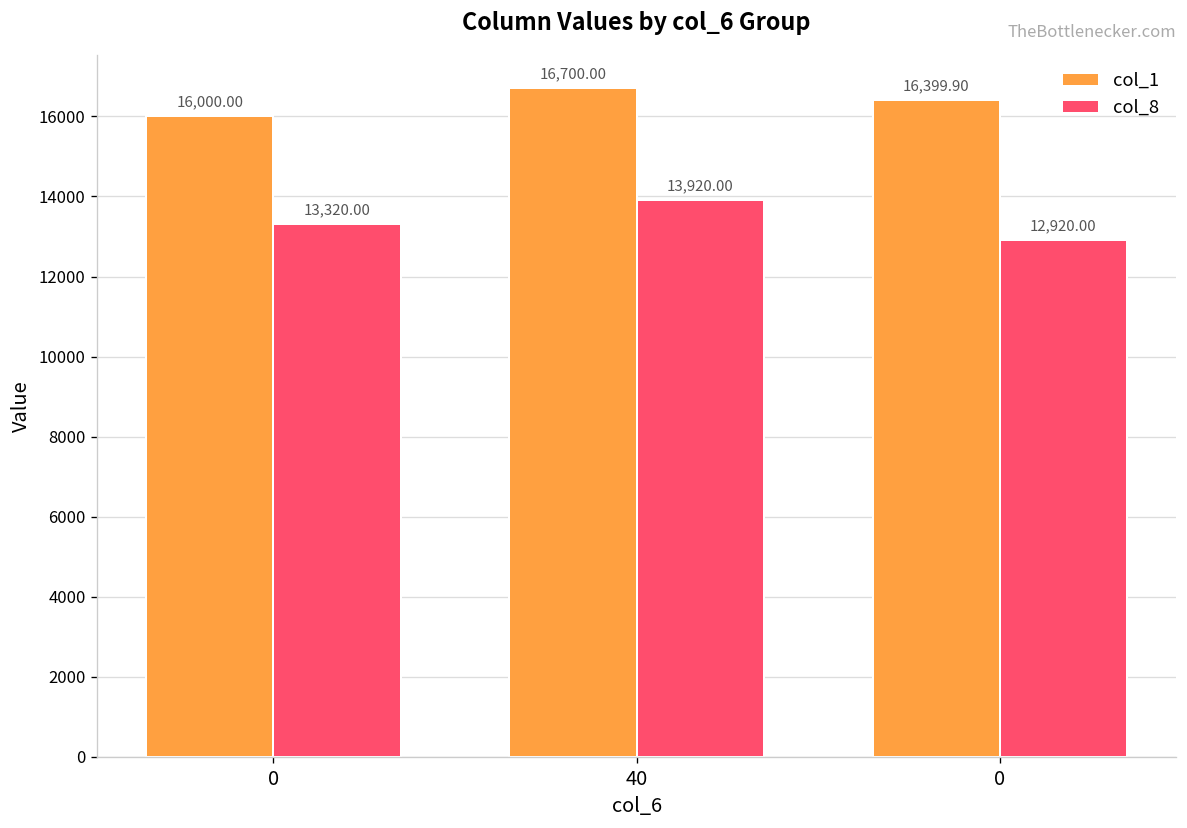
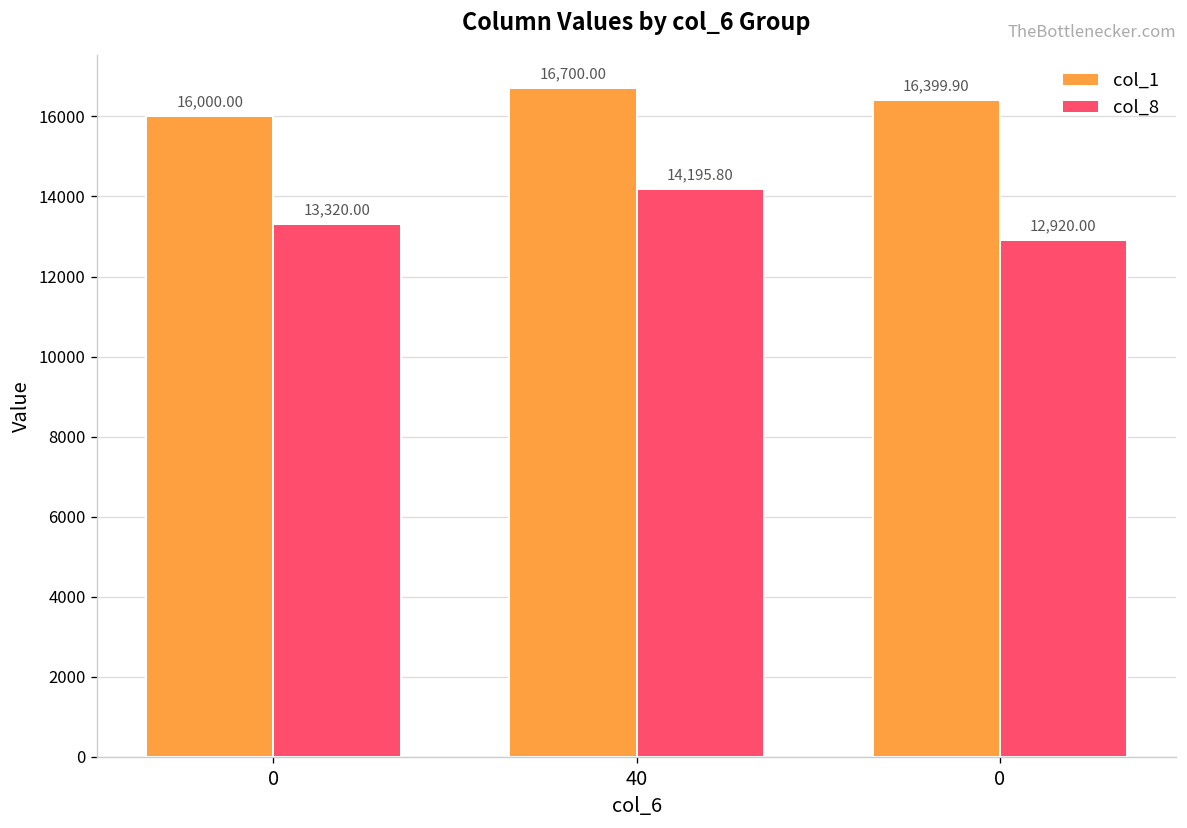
col_8, 40: 13,920.00 -> 14,195.80
